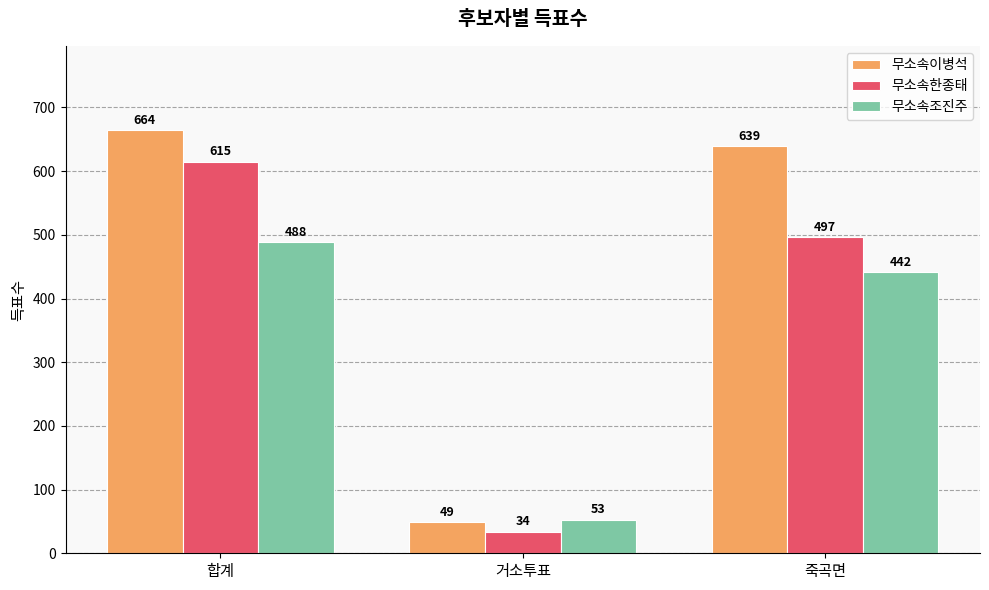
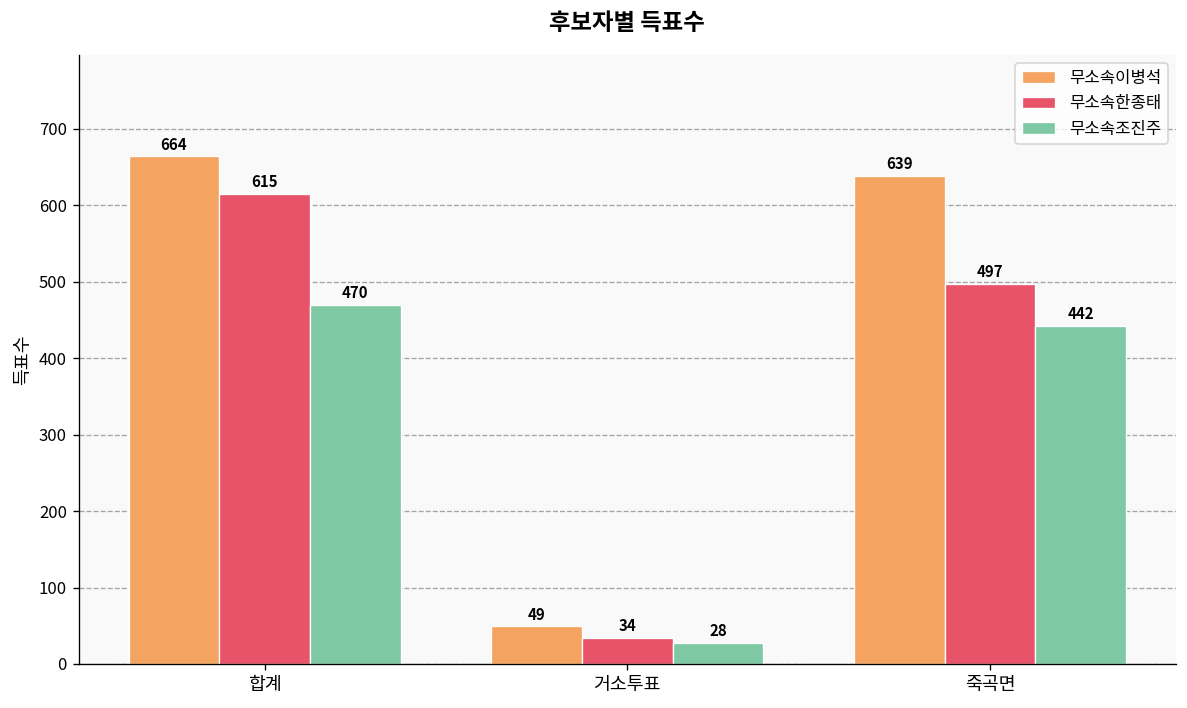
무소속조진주, 합계: 488 -> 470
무소속조진주, 거소투표: 53 -> 28
